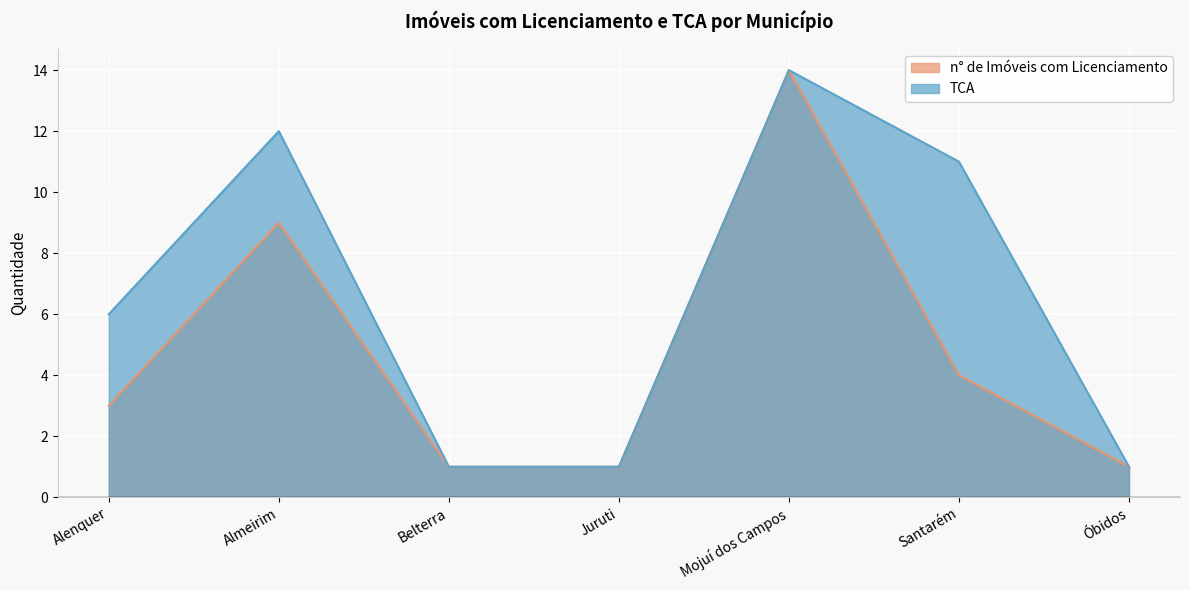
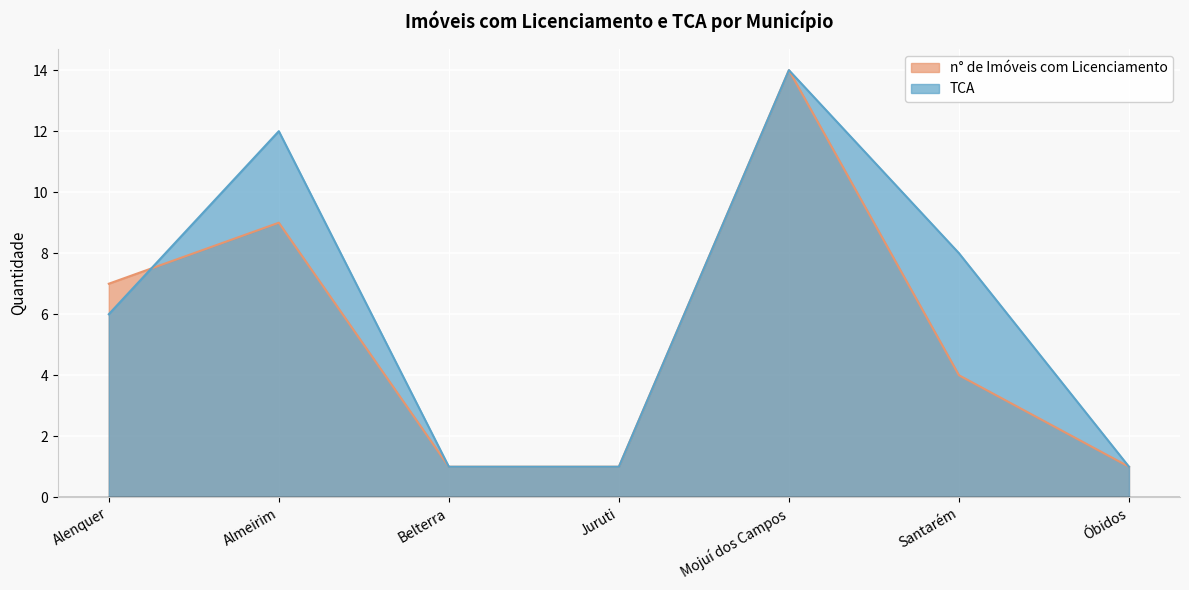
n° de Imóveis com Licenciamento, Alenquer: 3 -> 7
TCA, Santarém: 11 -> 8
